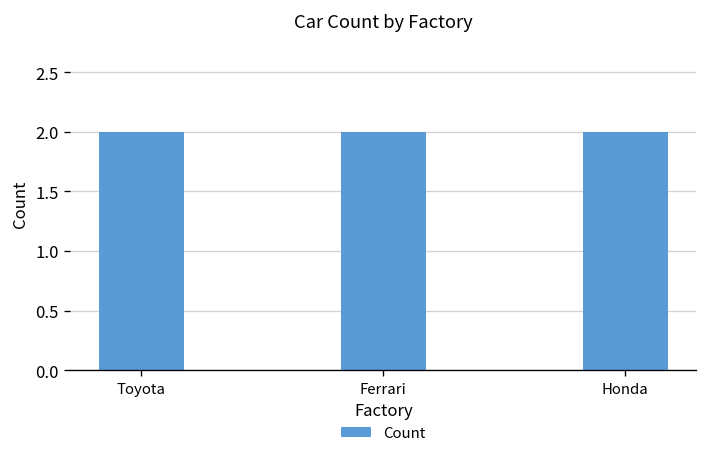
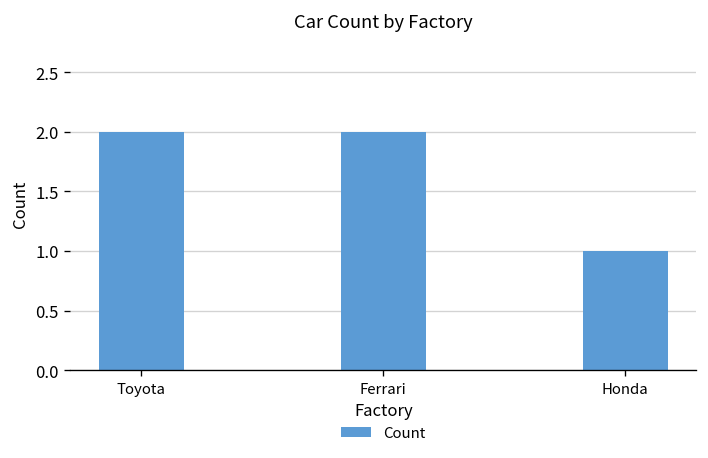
Honda: 2 -> 1
